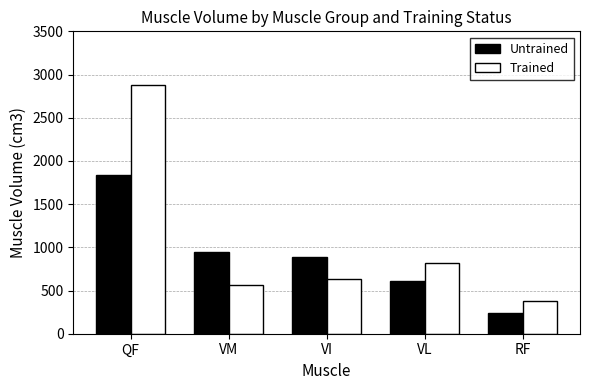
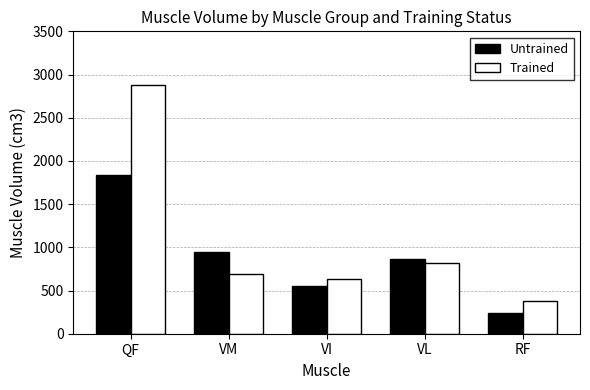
Trained, VM: 600 -> 700
Untrained, VI: 900 -> 500
Untrained, VL: 600 -> 900
